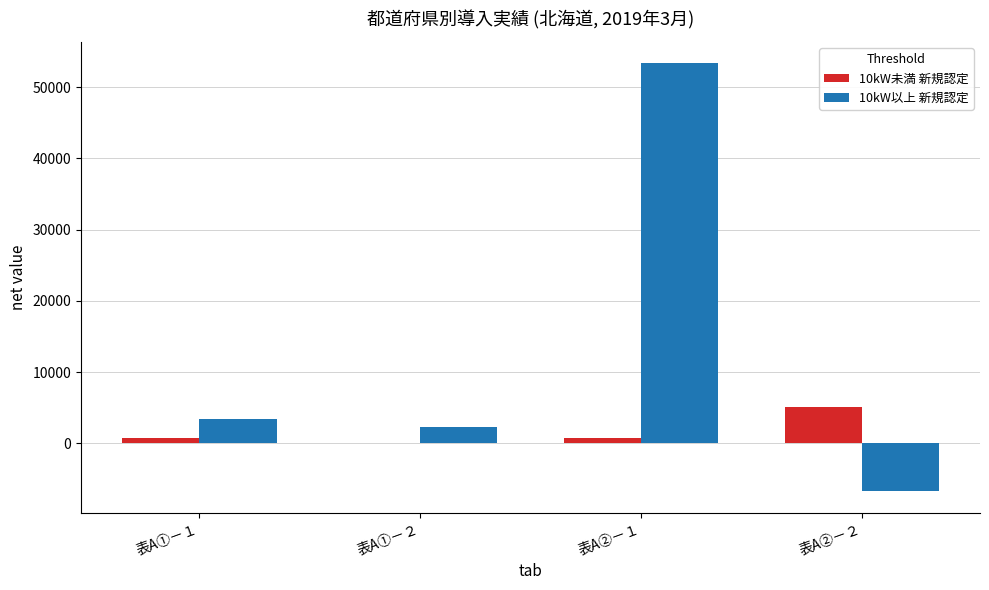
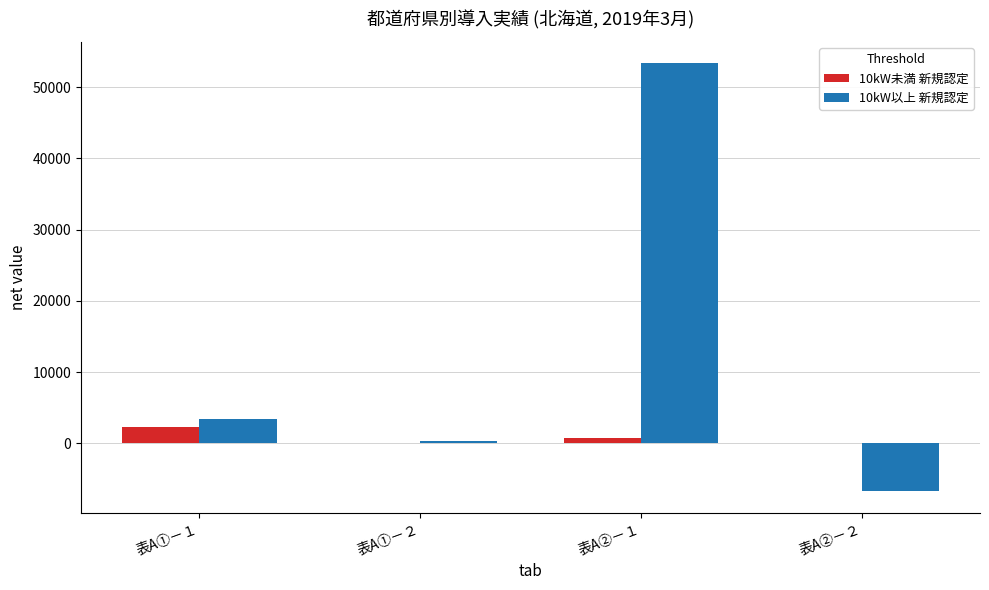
10kW未満 新規認定, 表A①－１: 1000 -> 2000
10kW以上 新規認定, 表A①－２: 2000 -> 0
10kW未満 新規認定, 表A②－２: 5000 -> 0
